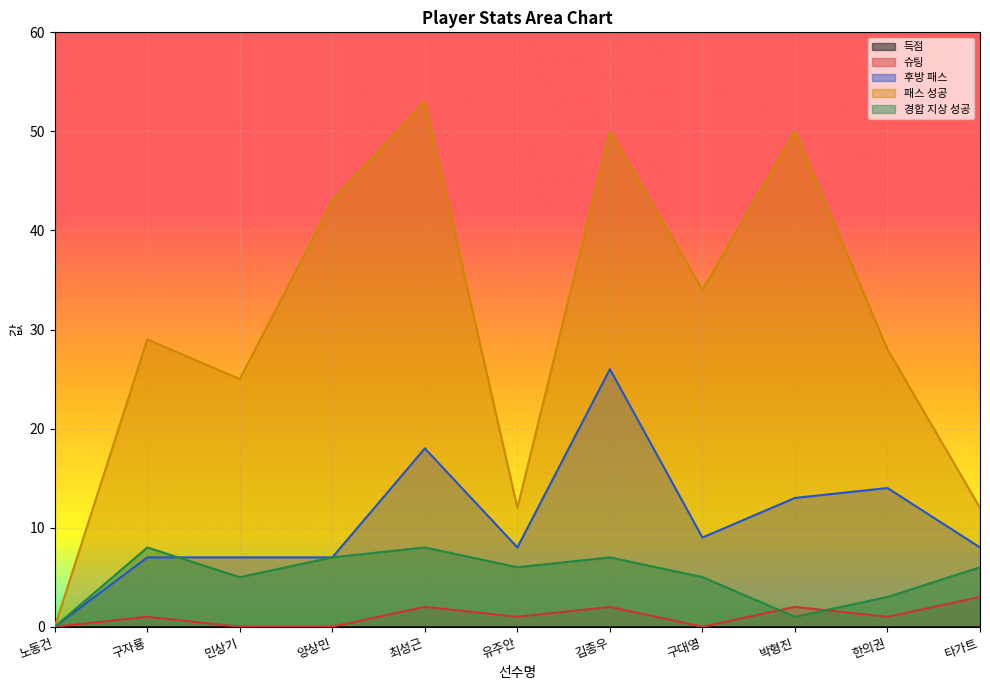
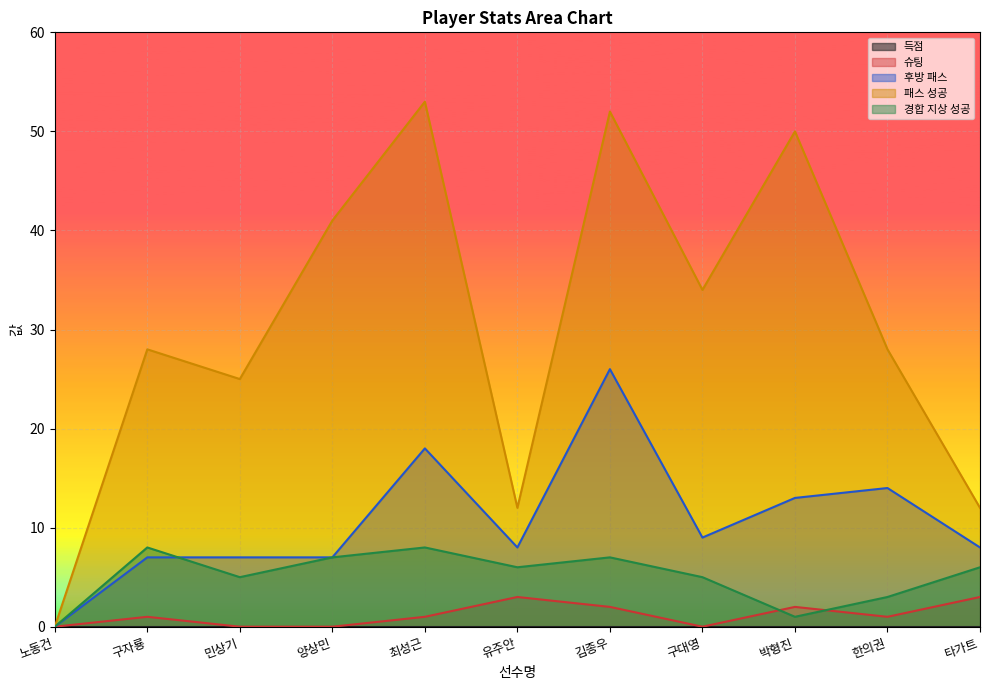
패스 성공, 구자룡: 29 -> 28
패스 성공, 양상민: 43 -> 41
슈팅, 최성근: 2 -> 1
슈팅, 유주안: 1 -> 3
패스 성공, 김종우: 50 -> 52
